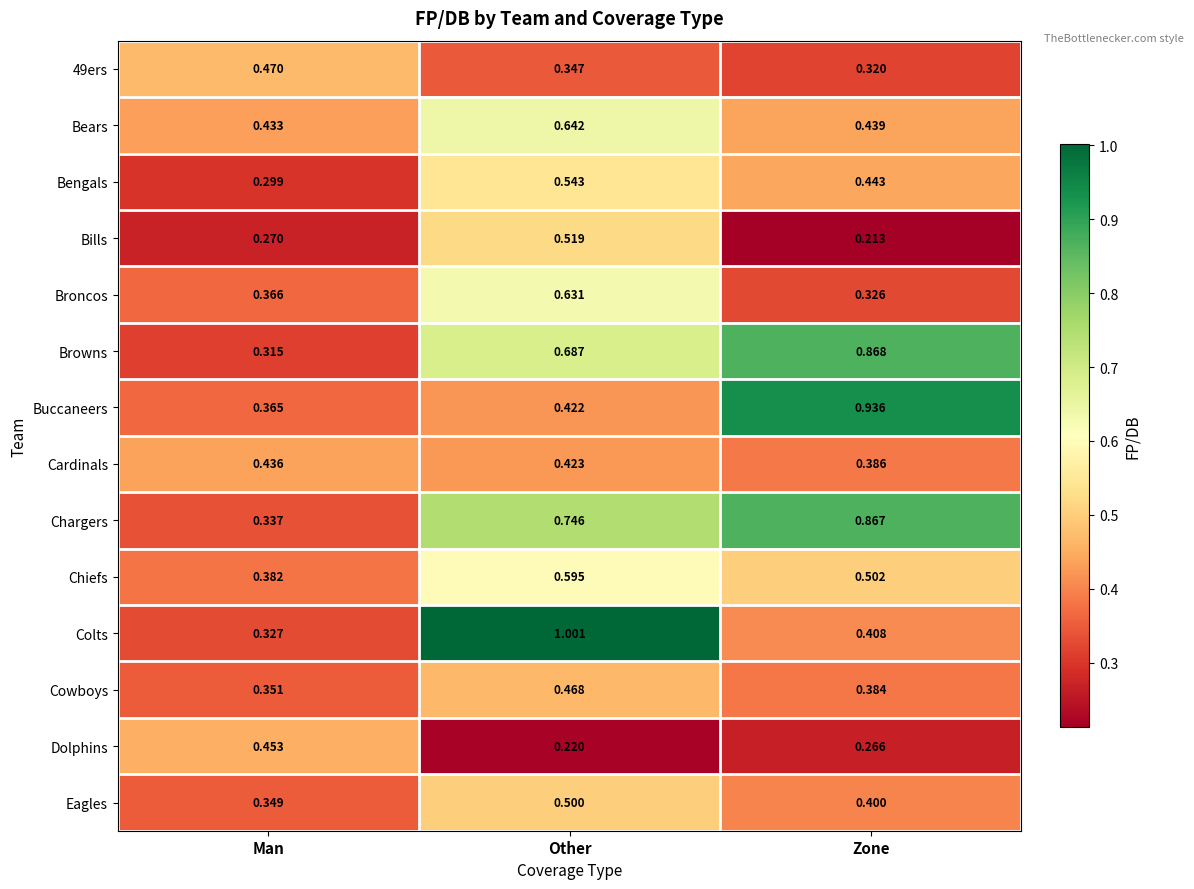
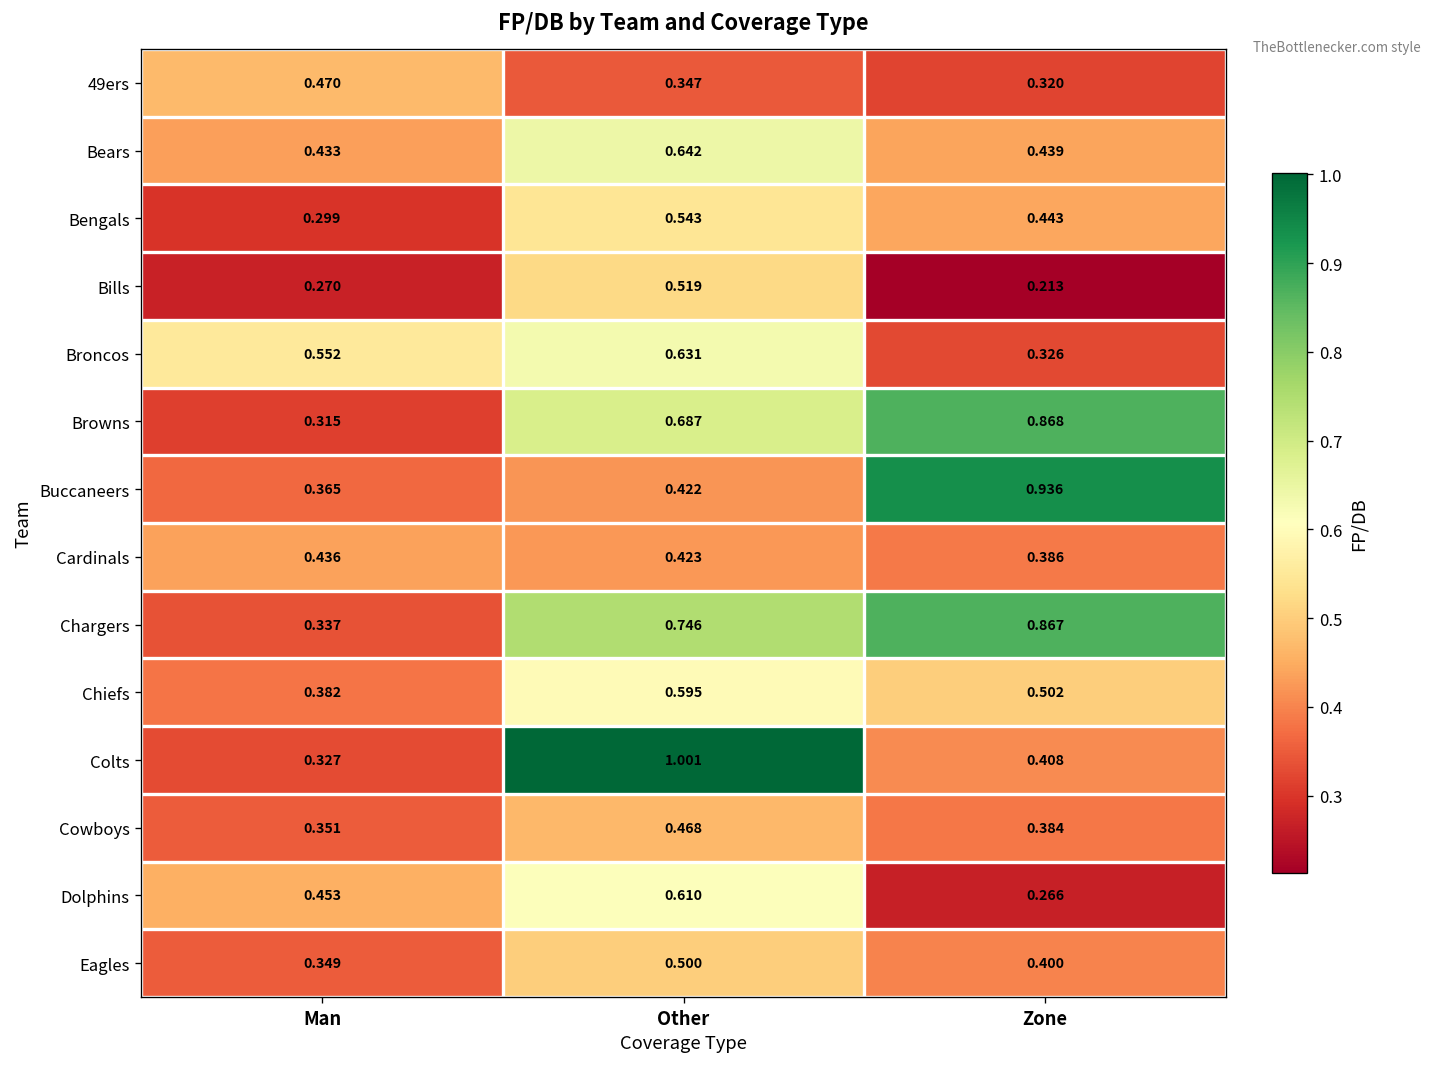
Broncos, Man: 0.366 -> 0.552
Dolphins, Other: 0.220 -> 0.610
